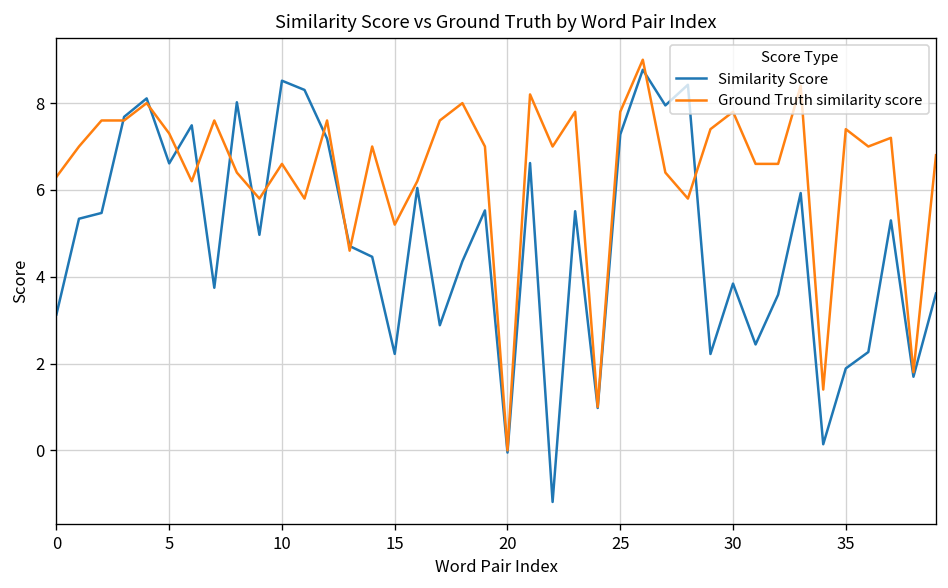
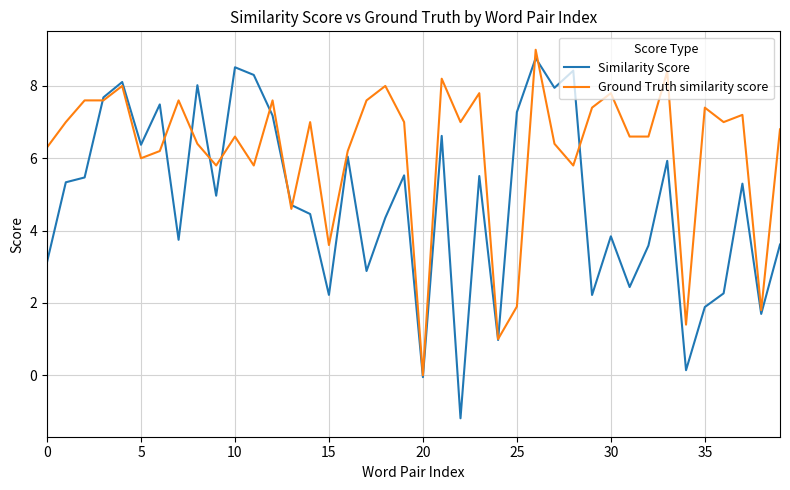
Similarity Score, 5: 6.6 -> 6.4
Ground Truth similarity score, 5: 7.3 -> 6.0
Ground Truth similarity score, 15: 5.2 -> 3.6
Ground Truth similarity score, 25: 7.8 -> 1.9
